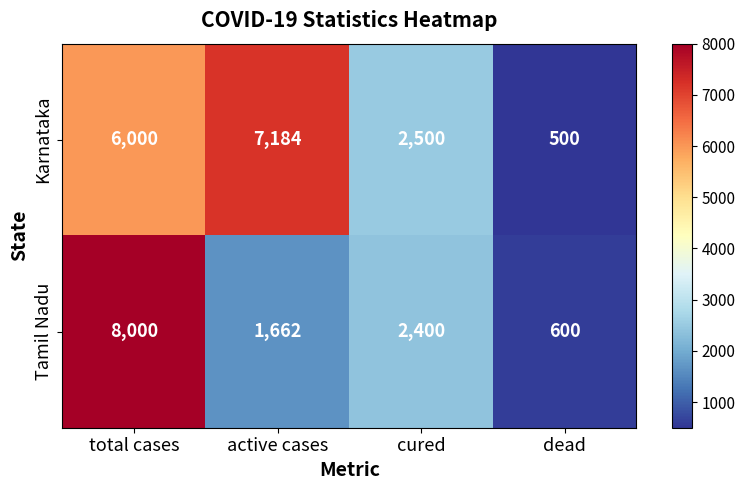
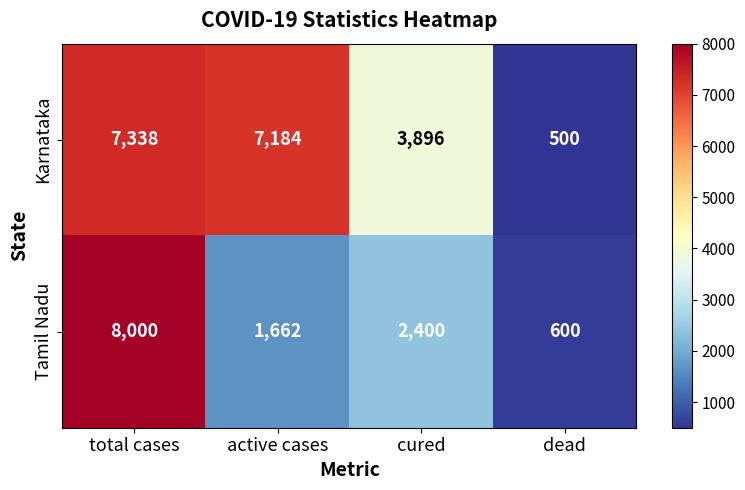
Karnataka, total cases: 6,000 -> 7,338
Karnataka, cured: 2,500 -> 3,896
